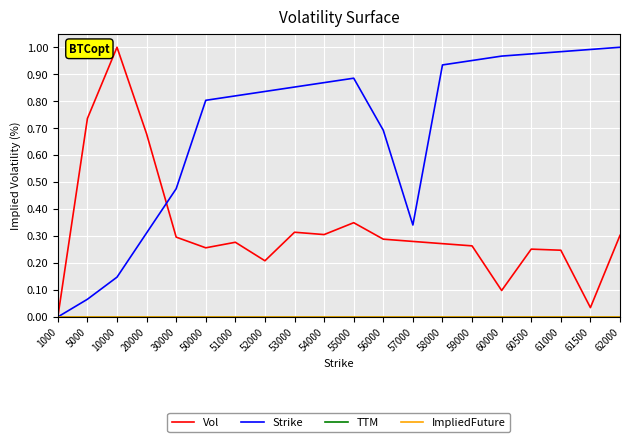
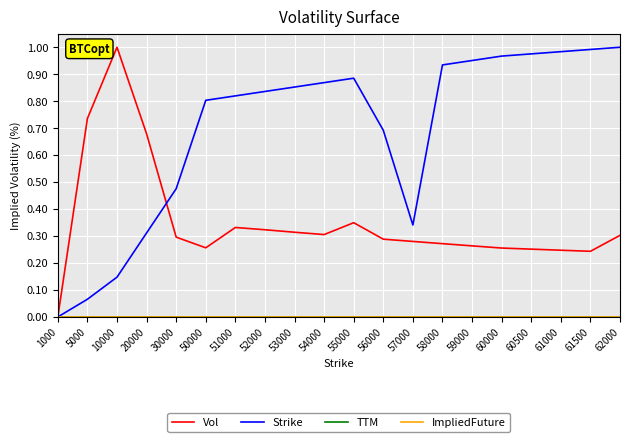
Vol, 51000: 0.28 -> 0.33
Vol, 52000: 0.21 -> 0.32
Vol, 60000: 0.10 -> 0.26
Vol, 61500: 0.03 -> 0.24
